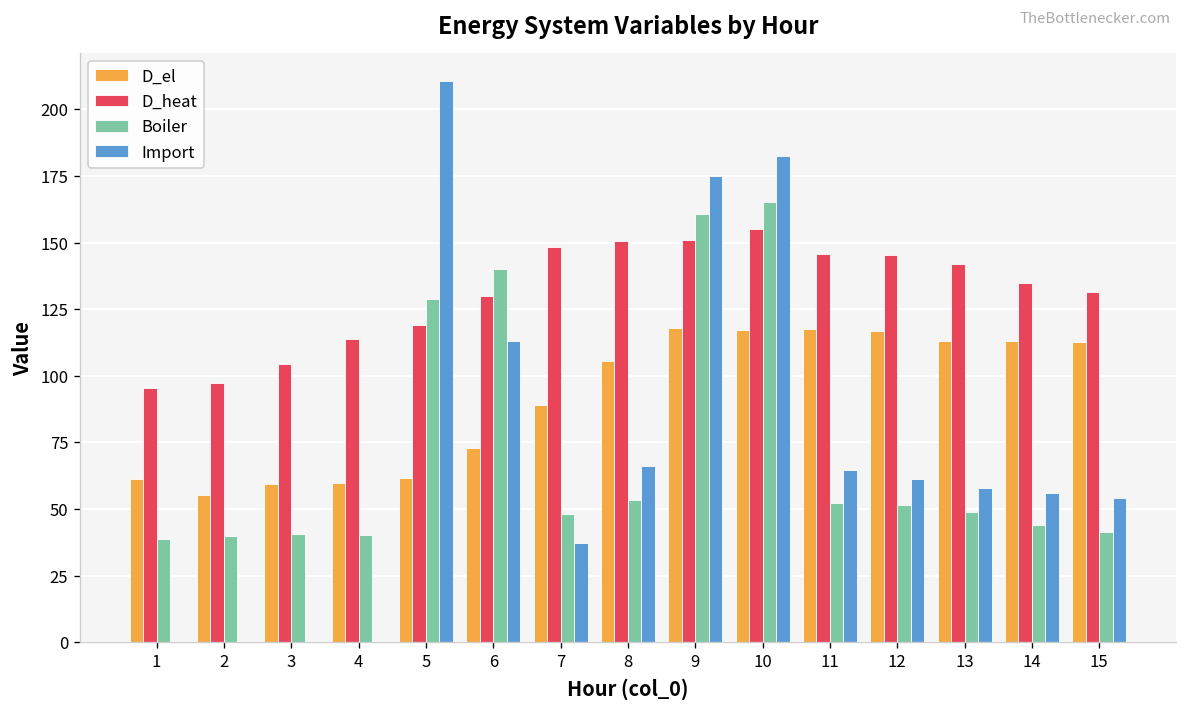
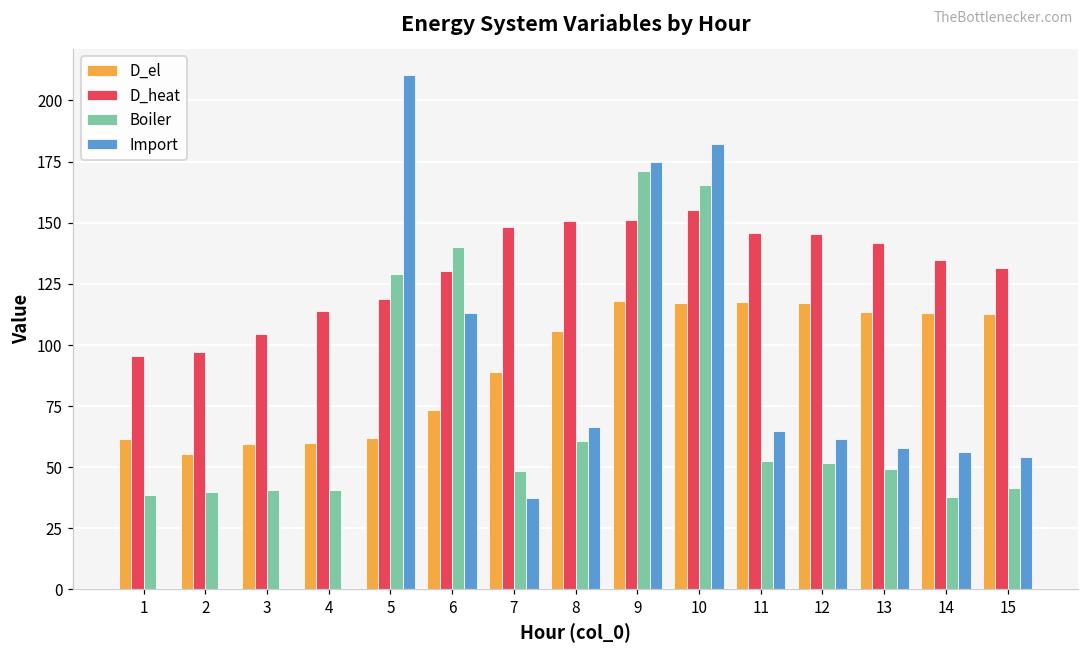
Boiler, 8: 53 -> 61
Boiler, 9: 161 -> 171
Boiler, 14: 44 -> 38
